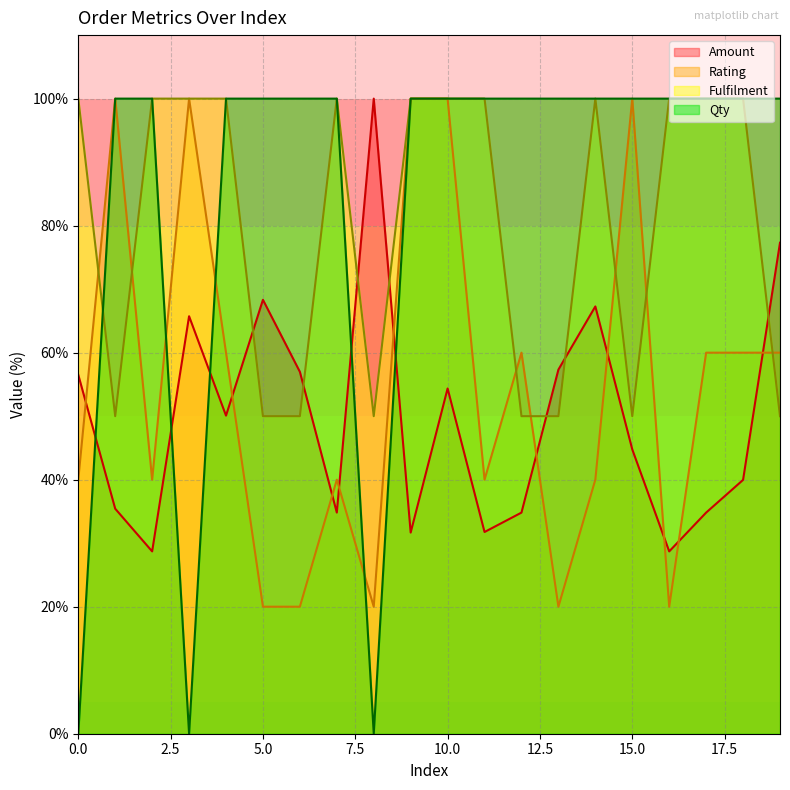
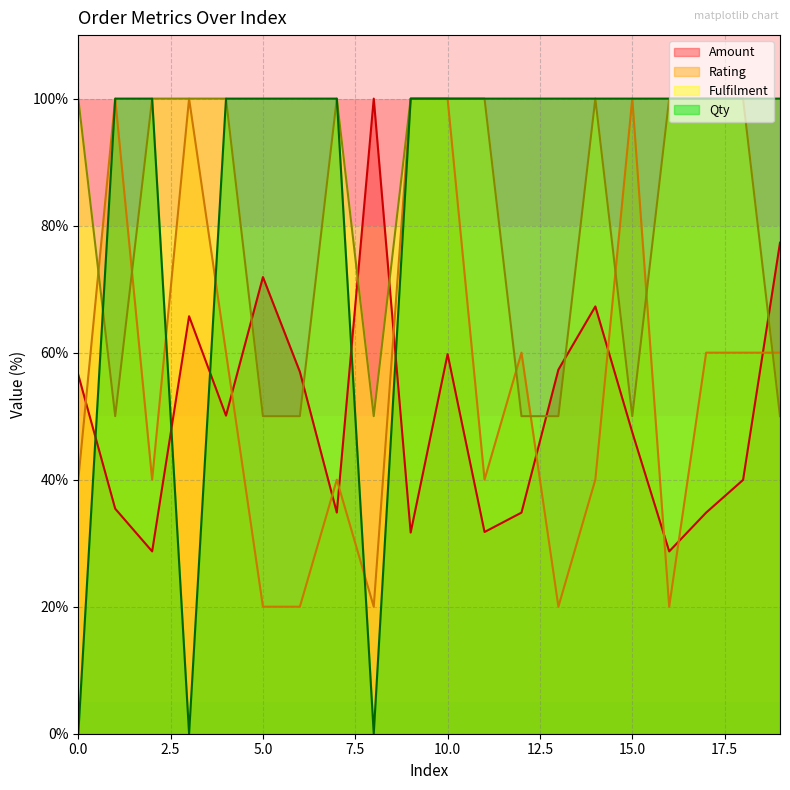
Amount, 5.0: 68% -> 72%
Amount, 10.0: 54% -> 60%
Amount, 15.0: 45% -> 47%
